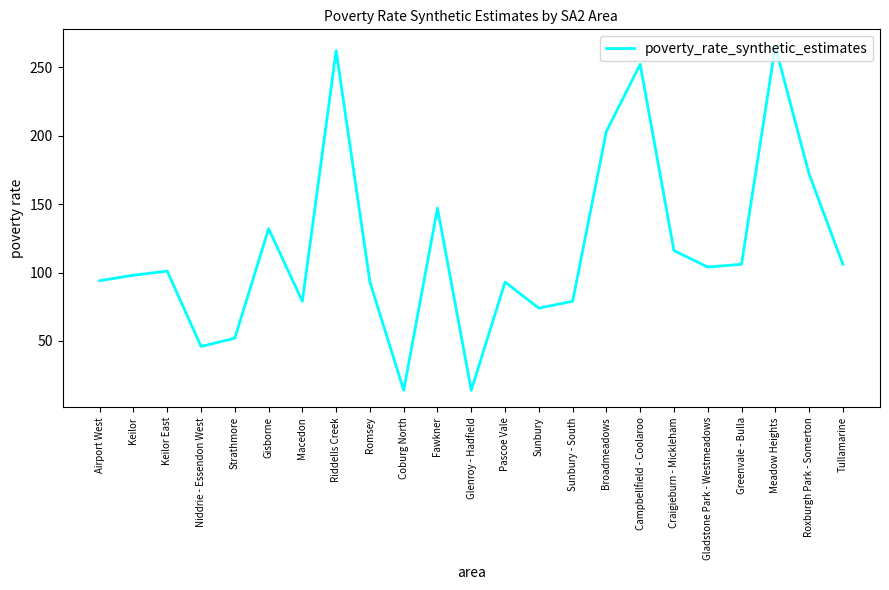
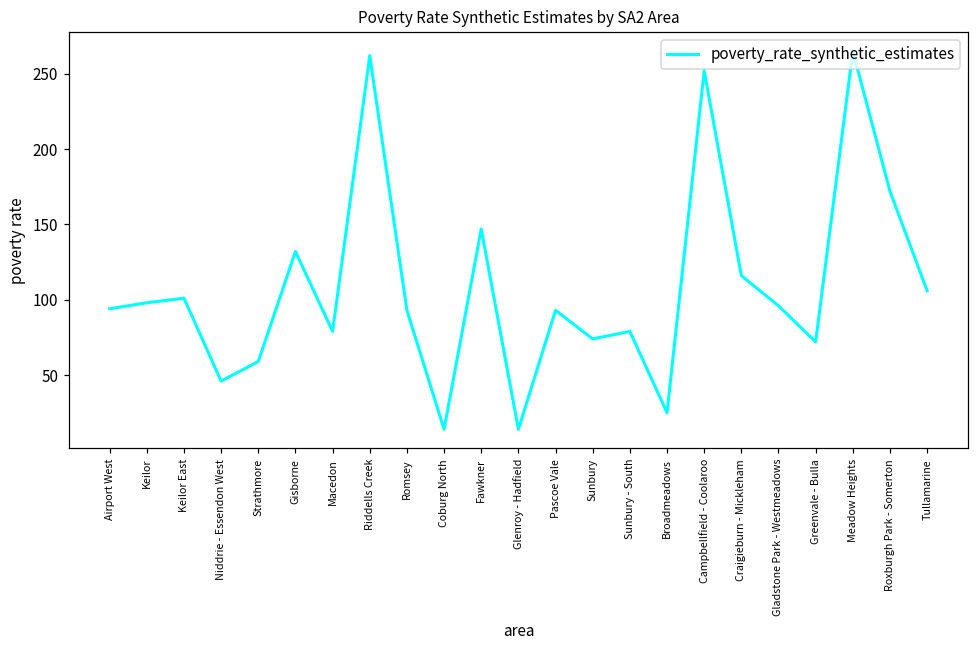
Strathmore: 52 -> 59
Broadmeadows: 203 -> 25
Gladstone Park - Westmeadows: 104 -> 96
Greenvale - Bulla: 106 -> 72
